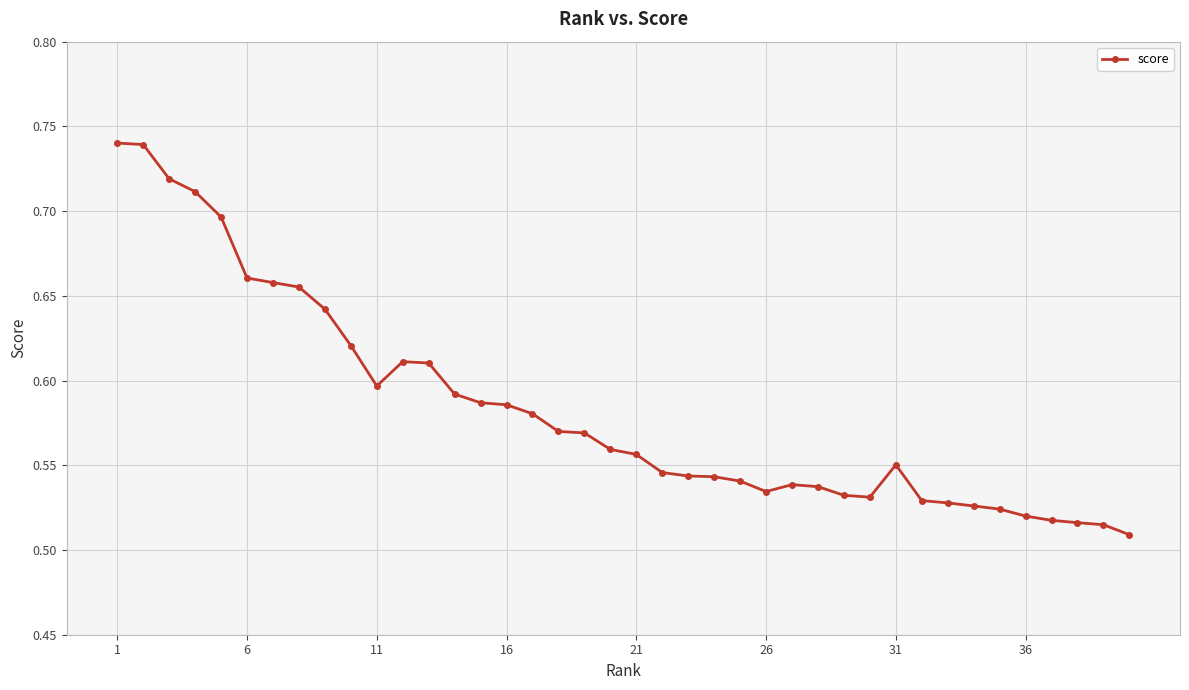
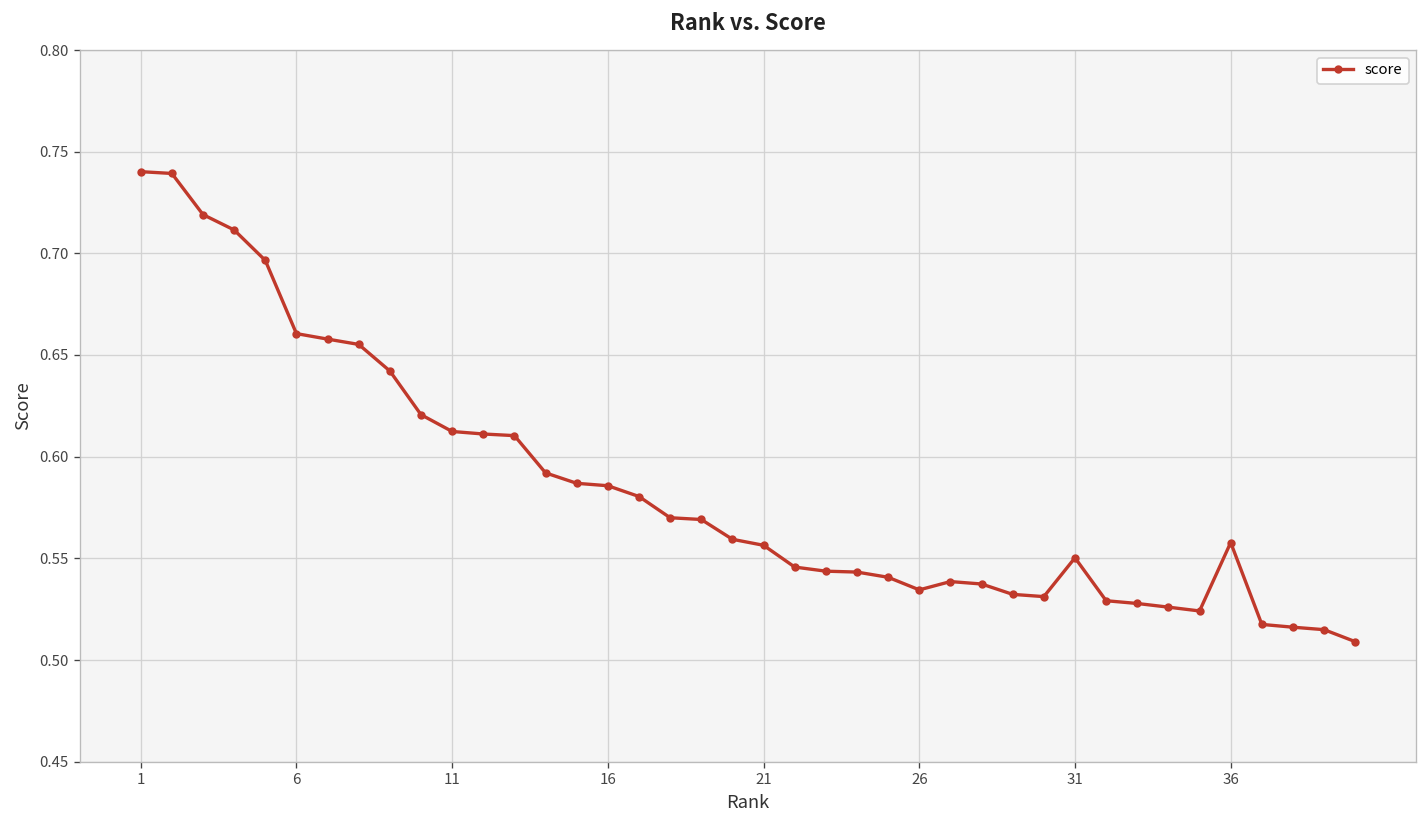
11: 0.597 -> 0.612
36: 0.520 -> 0.558
